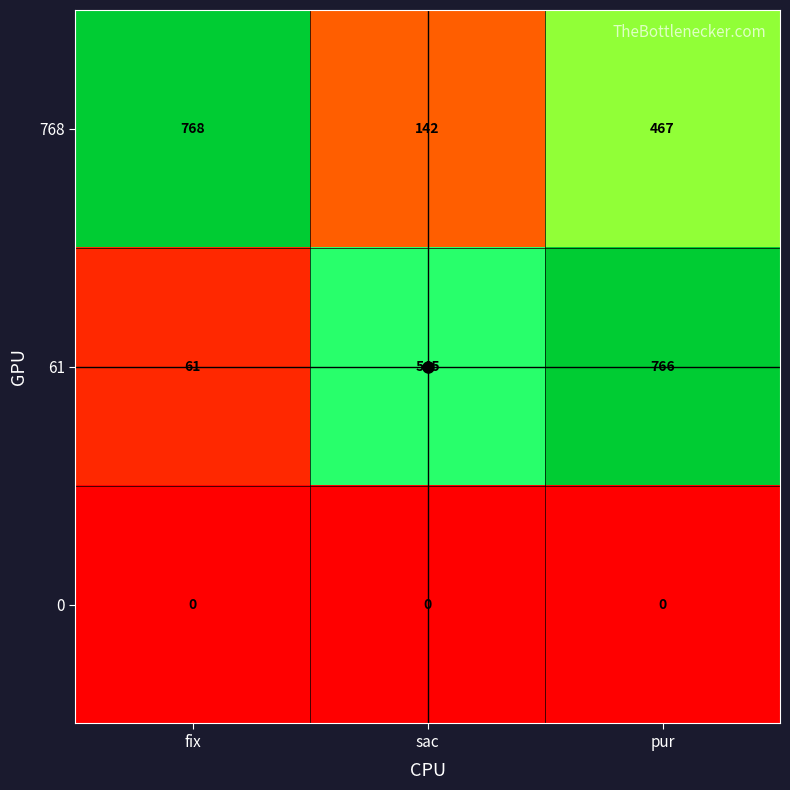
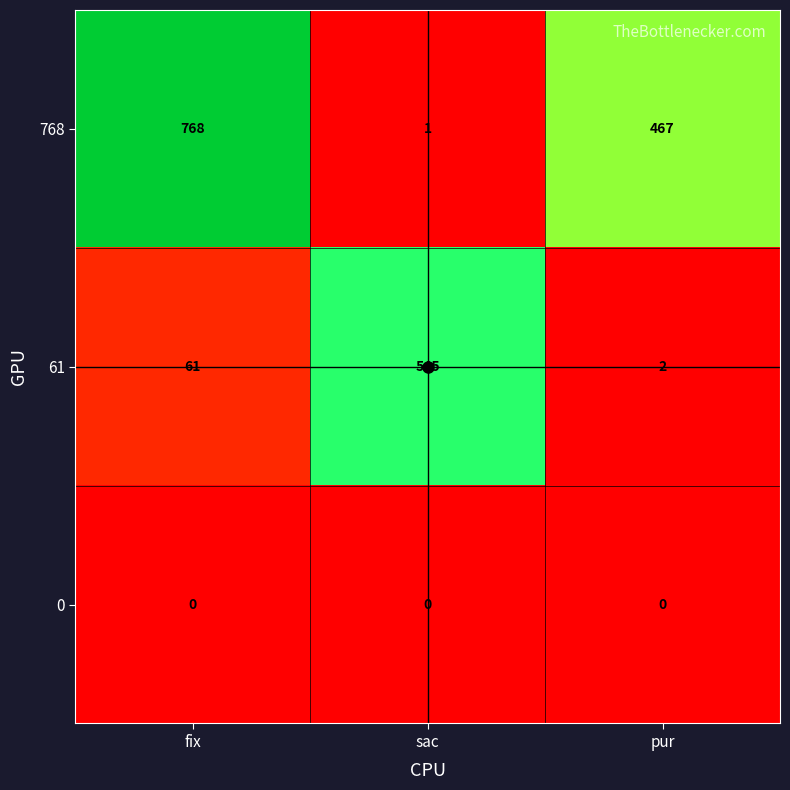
768, sac: 142 -> 1
61, pur: 766 -> 2
